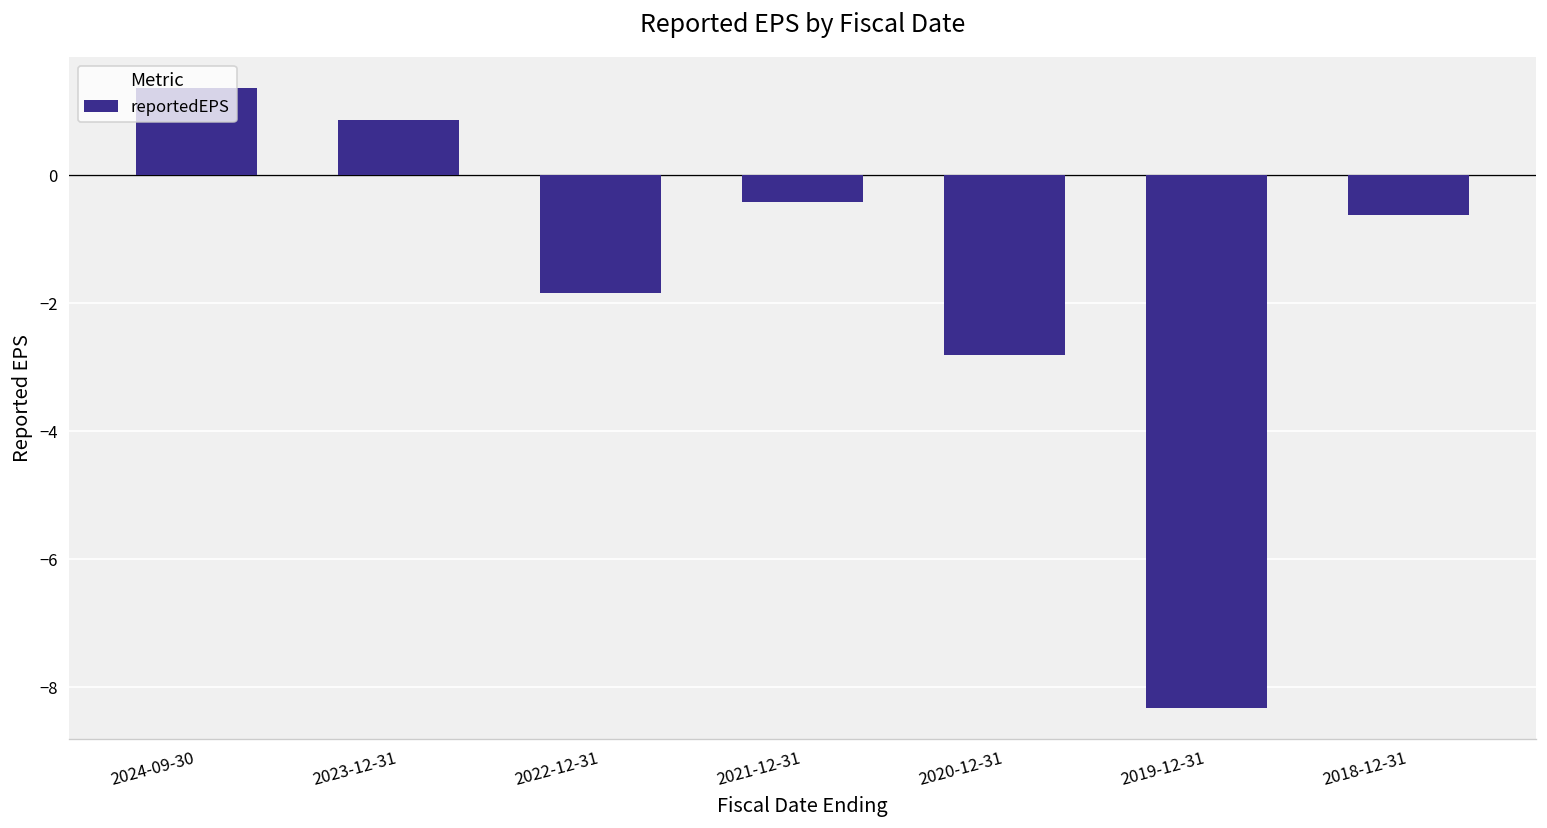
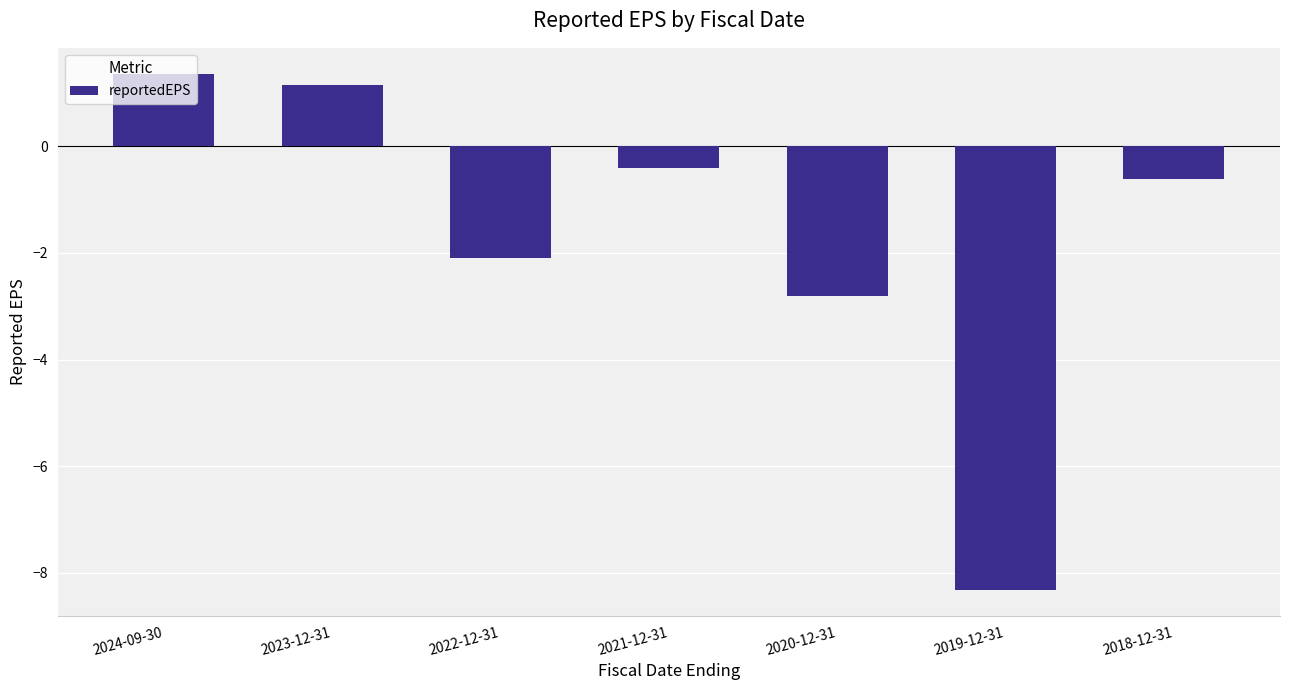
2023-12-31: 0.9 -> 1.2
2022-12-31: -1.8 -> -2.1
